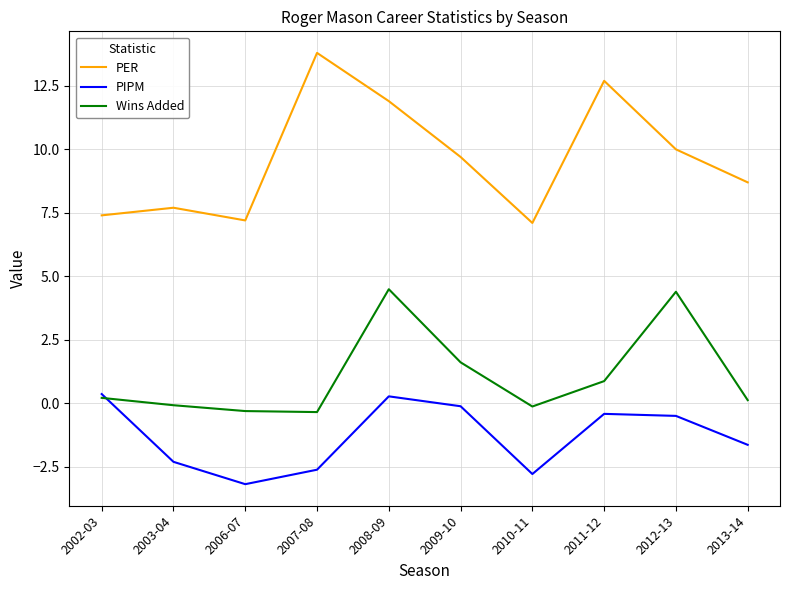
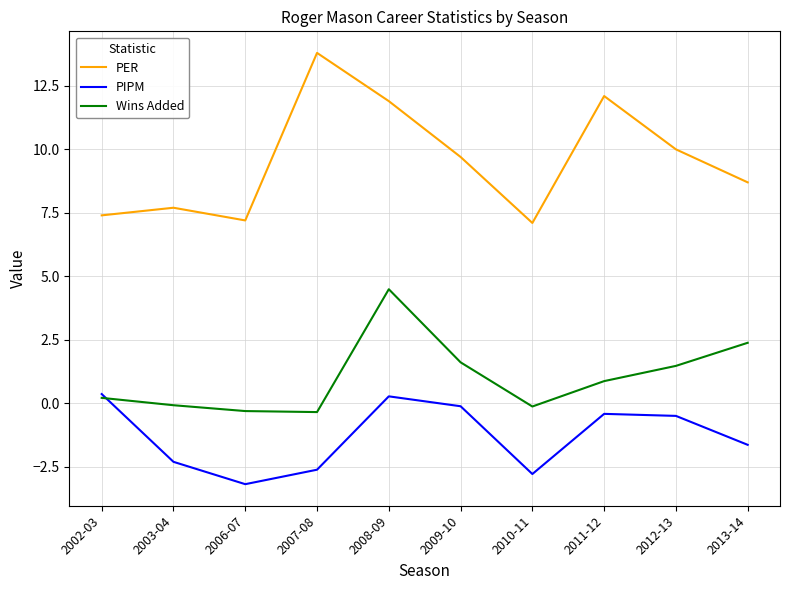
PER, 2011-12: 12.7 -> 12.1
Wins Added, 2012-13: 4.4 -> 1.5
Wins Added, 2013-14: 0.1 -> 2.4
